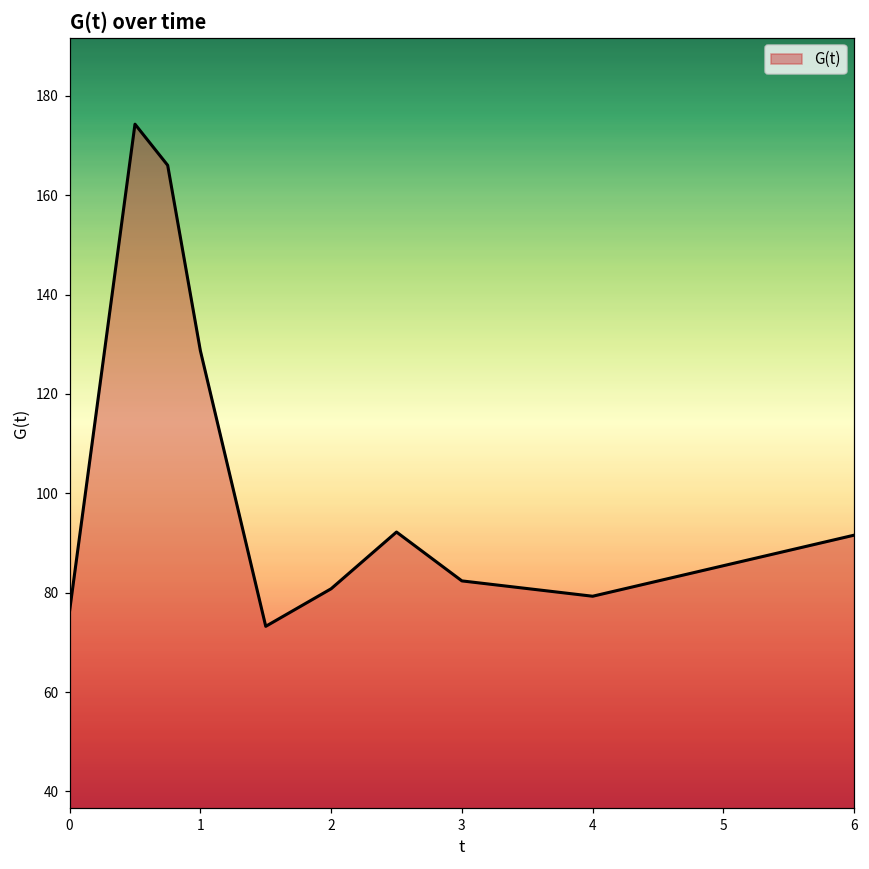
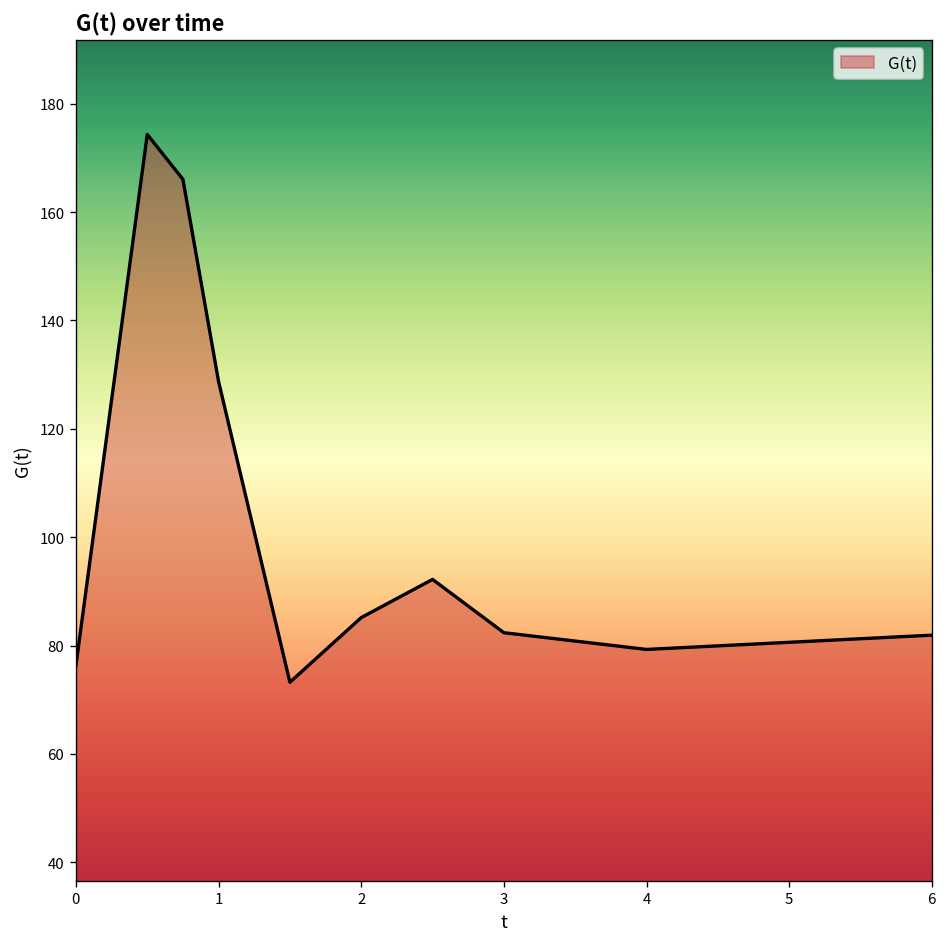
2: 81 -> 85
6: 92 -> 82
